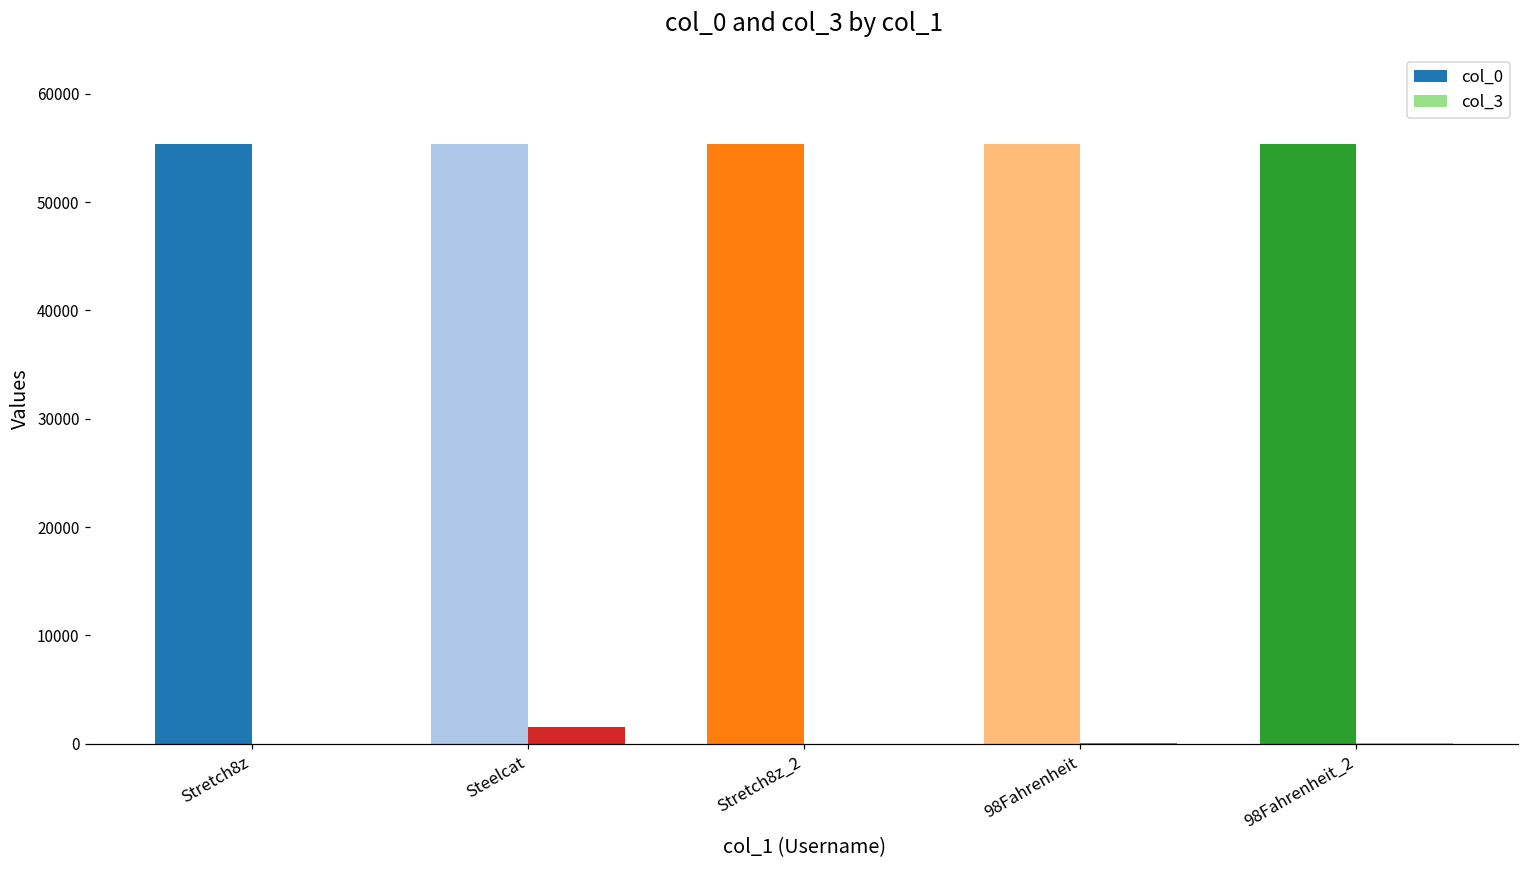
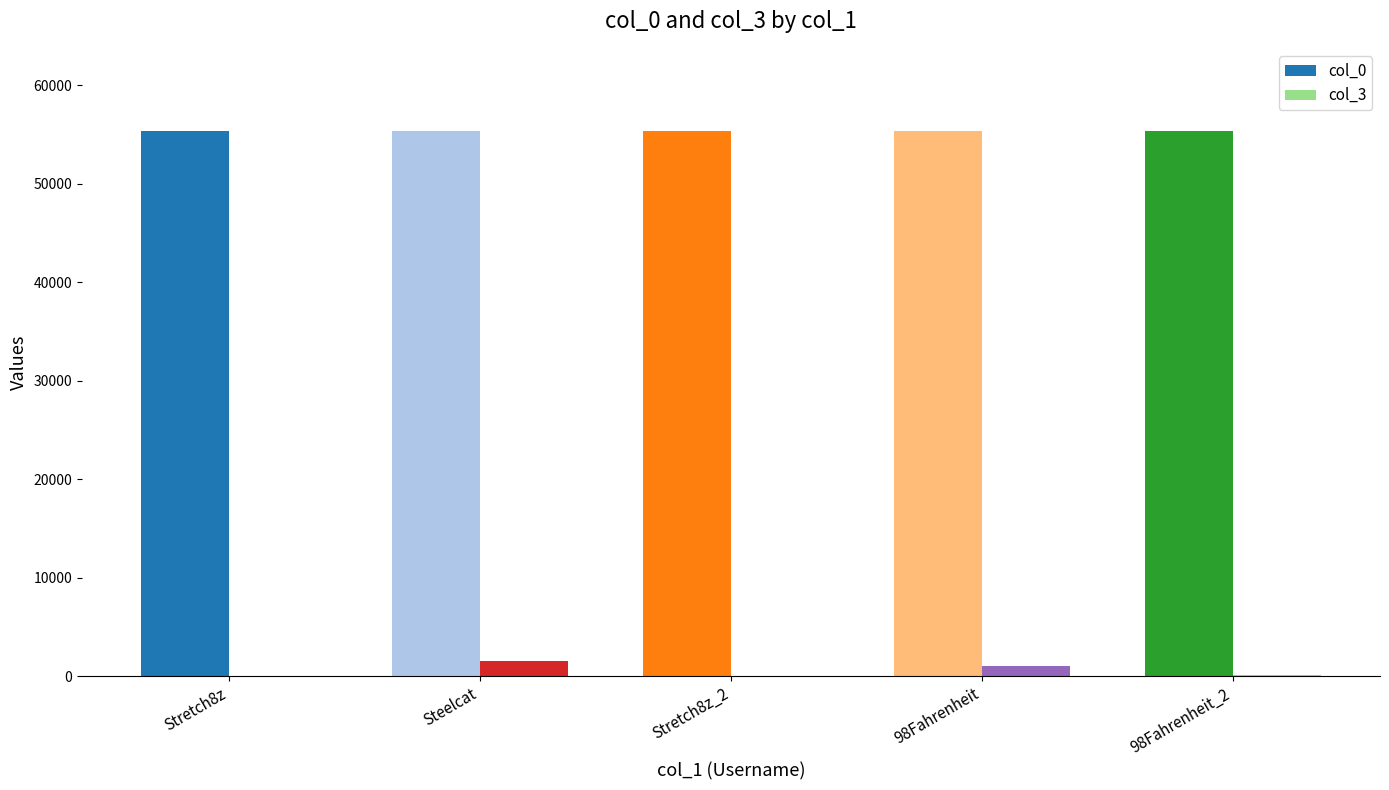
col_3, 98Fahrenheit: 0 -> 1000
